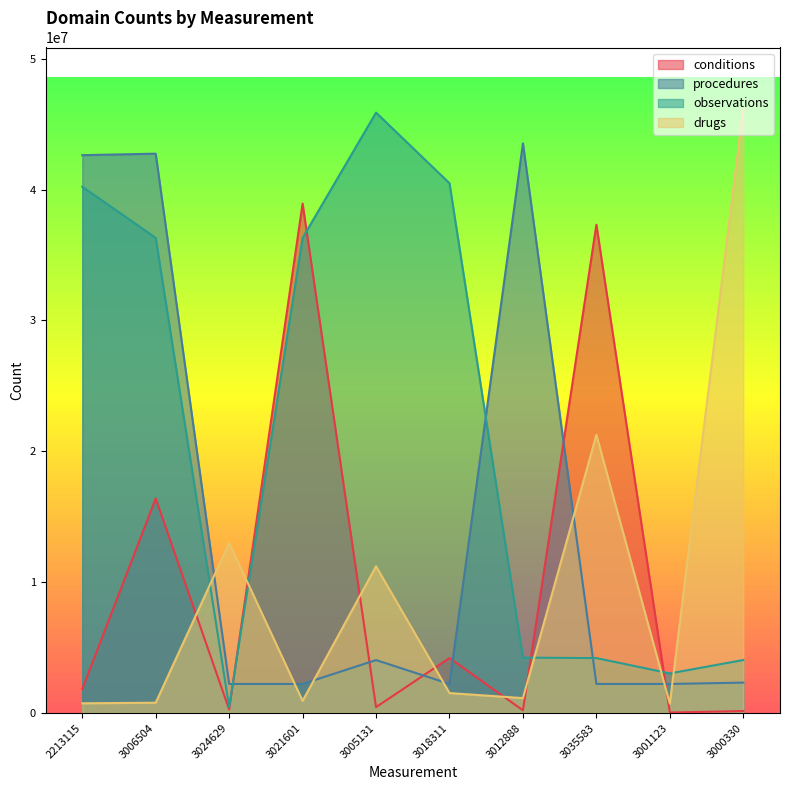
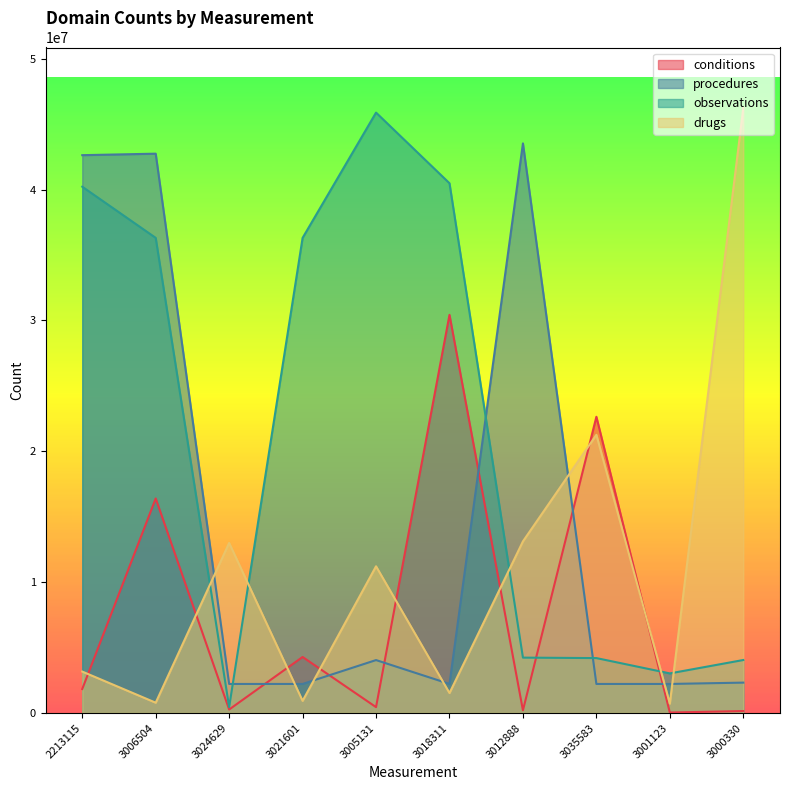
drugs, 2213115: 700000 -> 3200000
conditions, 3021601: 38900000 -> 4300000
conditions, 3018311: 4200000 -> 30400000
drugs, 3012888: 1100000 -> 13100000
conditions, 3035583: 37300000 -> 22600000
